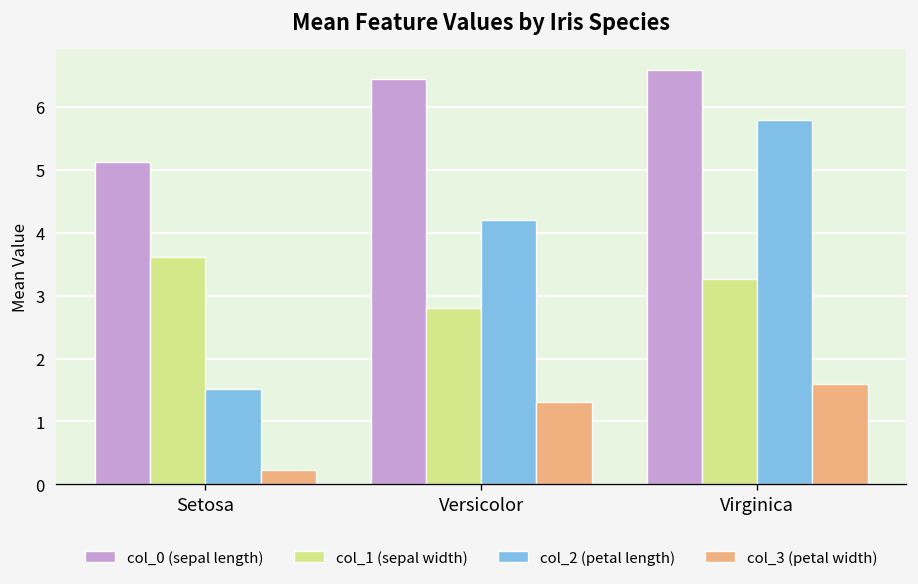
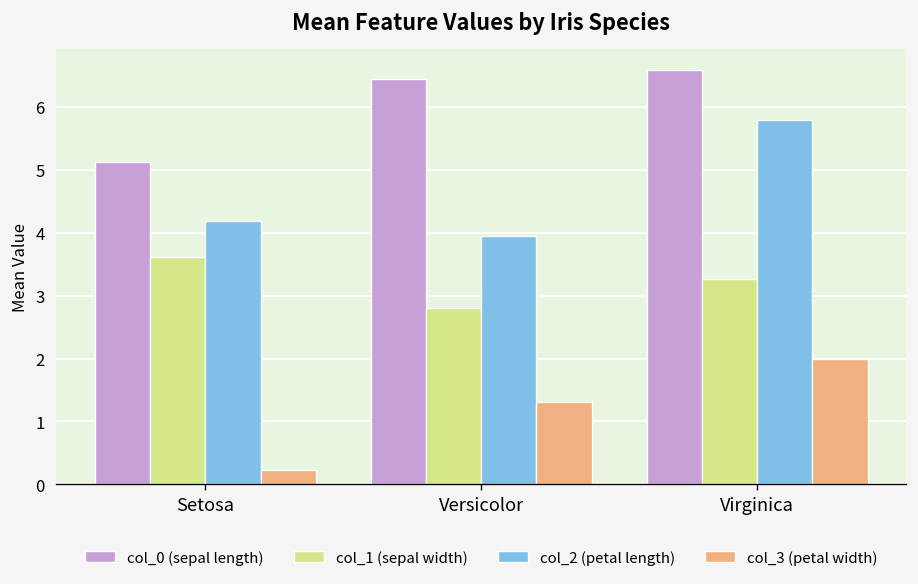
col_2 (petal length), Setosa: 1.5 -> 4.2
col_2 (petal length), Versicolor: 4.2 -> 3.9
col_3 (petal width), Virginica: 1.6 -> 2.0
